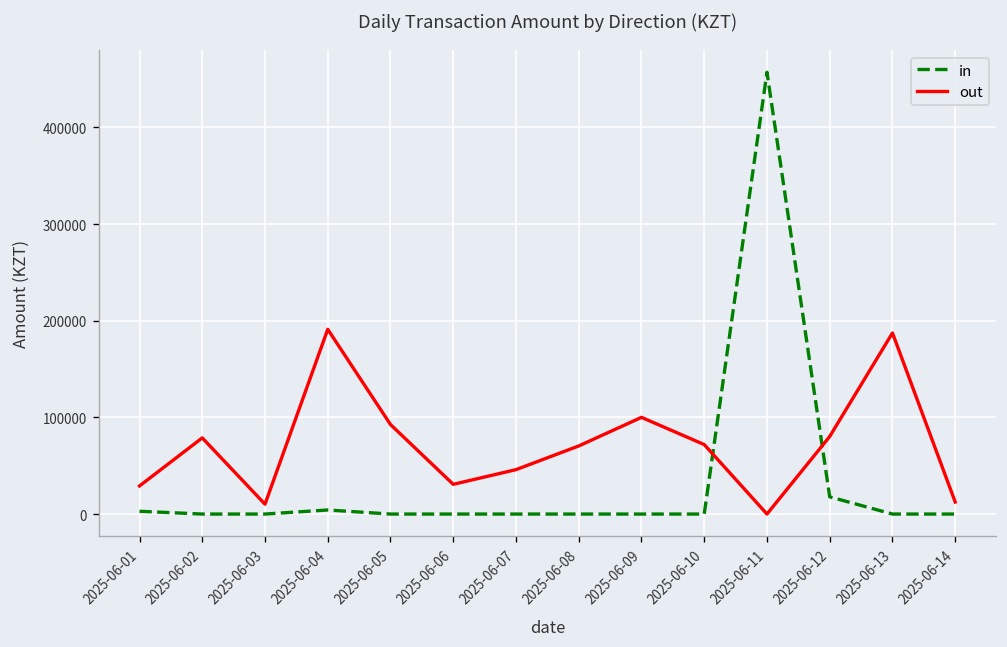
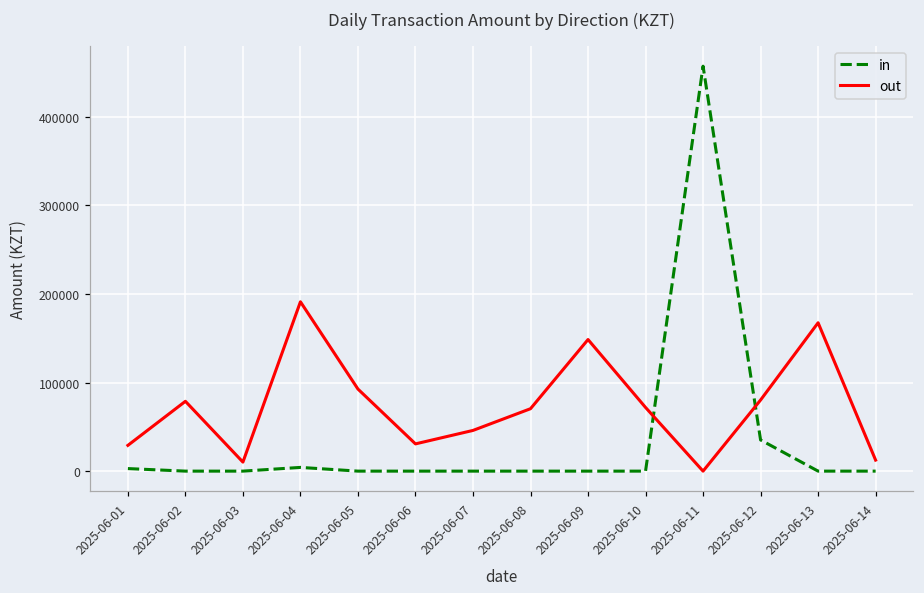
out, 2025-06-09: 100000 -> 150000
in, 2025-06-12: 20000 -> 40000
out, 2025-06-13: 190000 -> 170000
